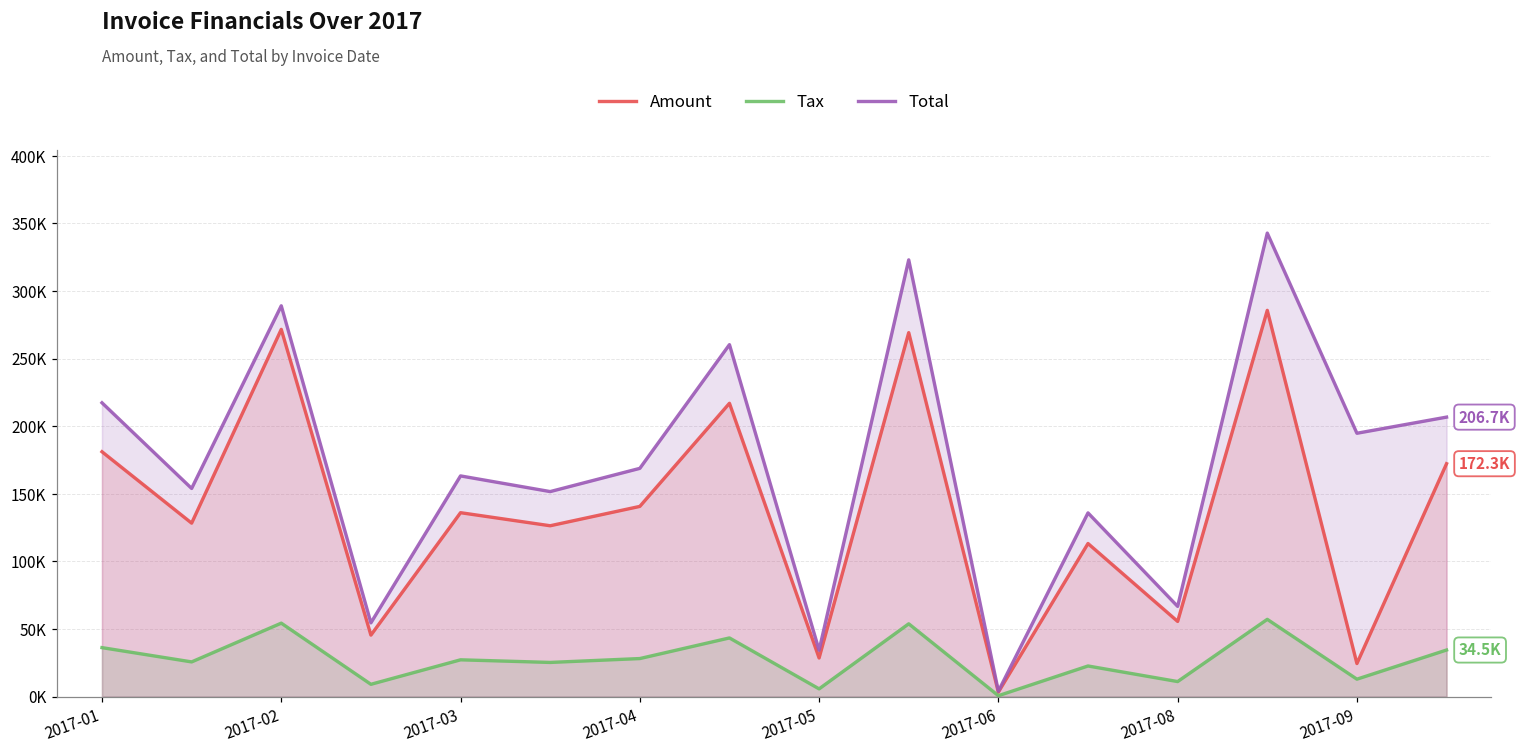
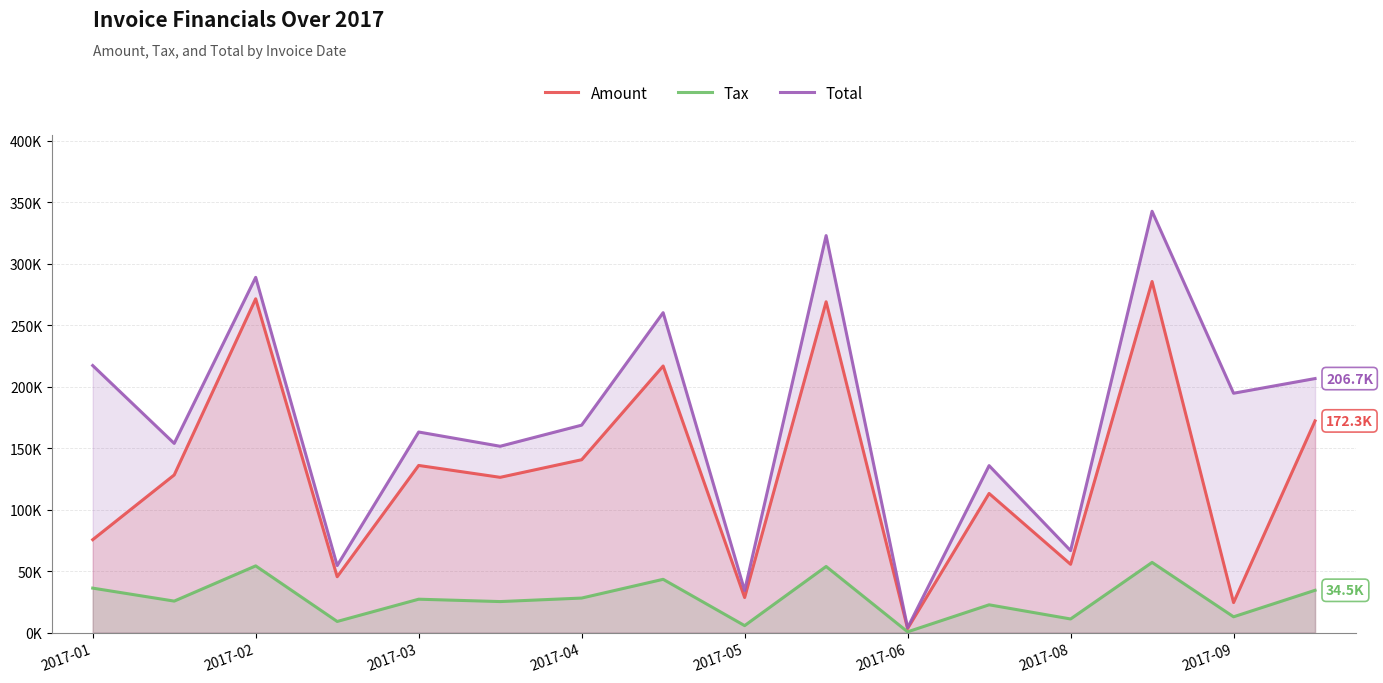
Amount, 2017-01: 181000 -> 76000
